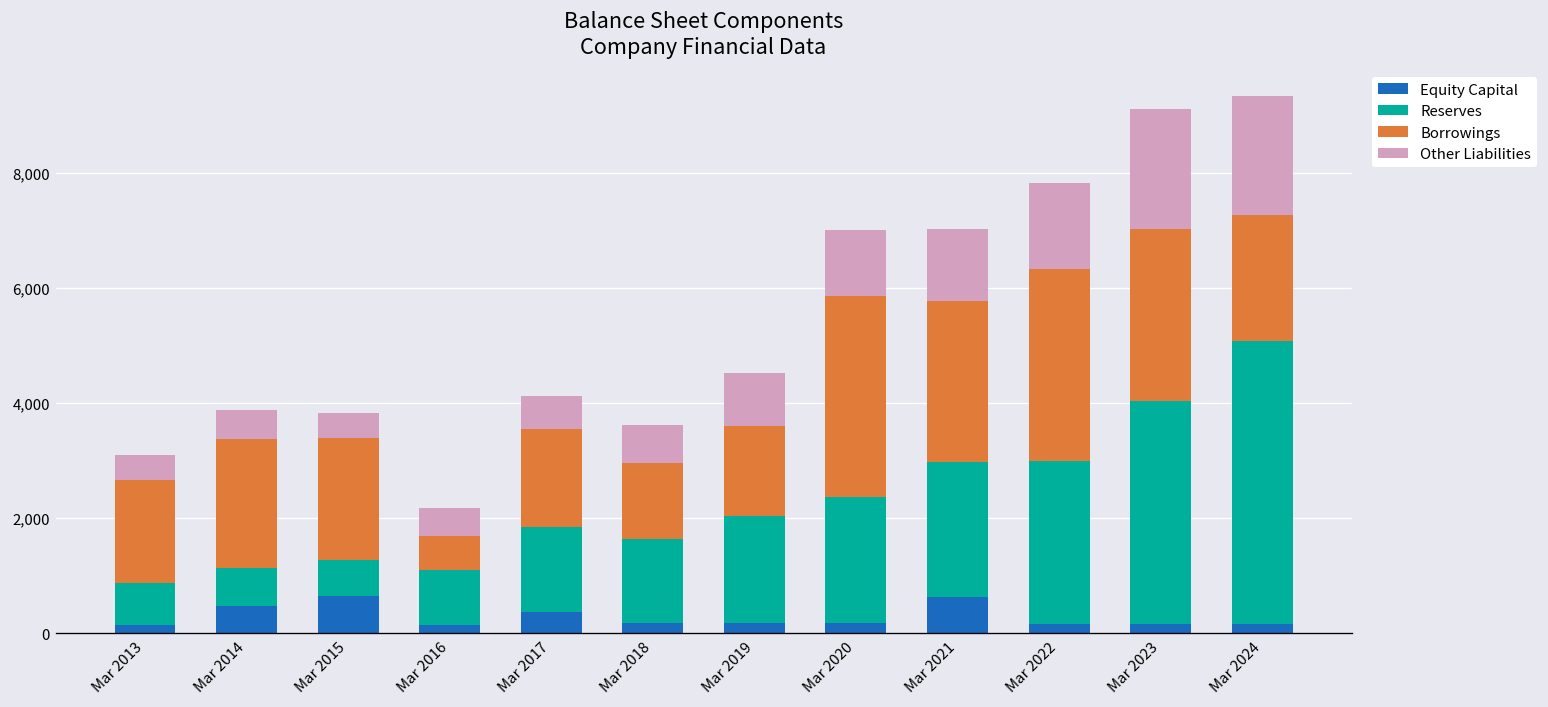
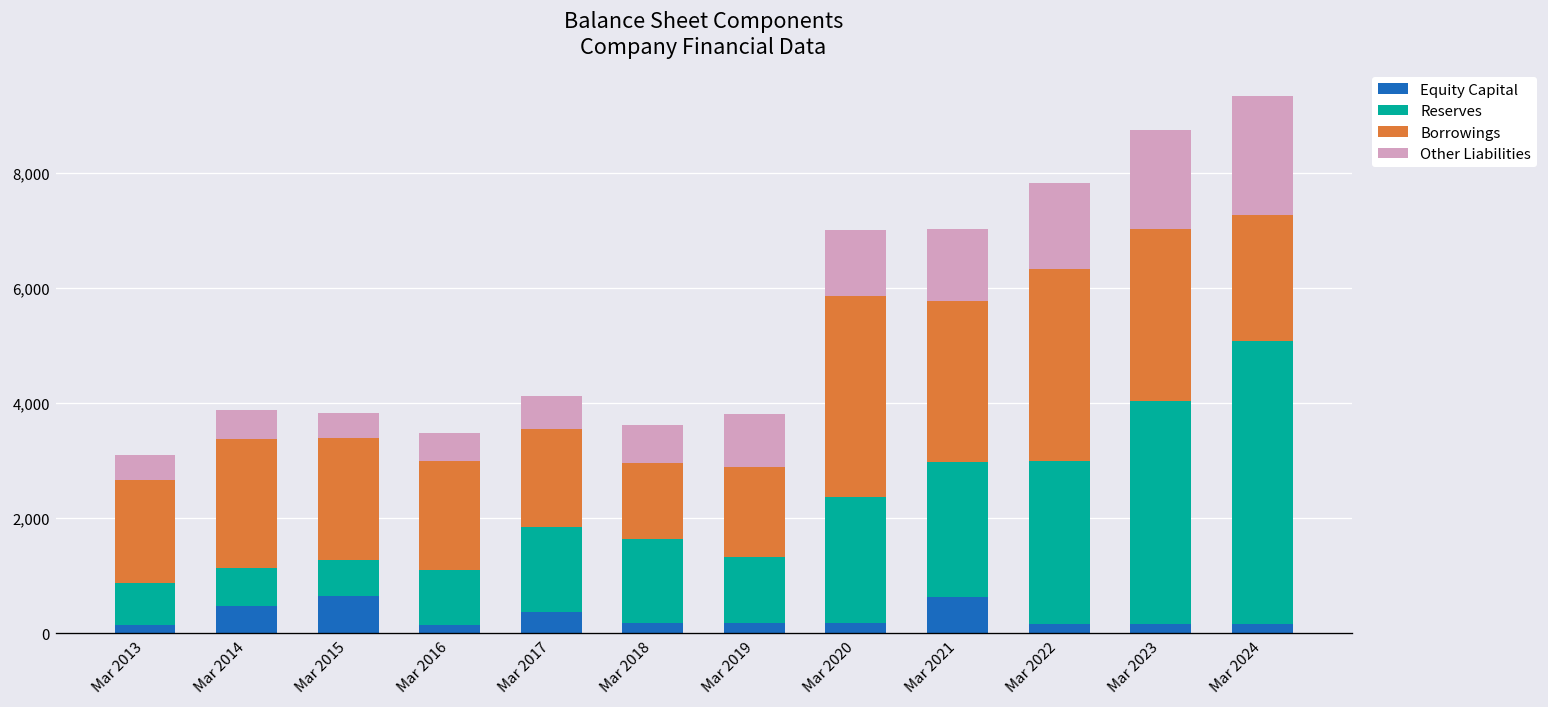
Borrowings, Mar 2016: 600 -> 1,900
Reserves, Mar 2019: 1,900 -> 1,100
Other Liabilities, Mar 2023: 2,100 -> 1,700
